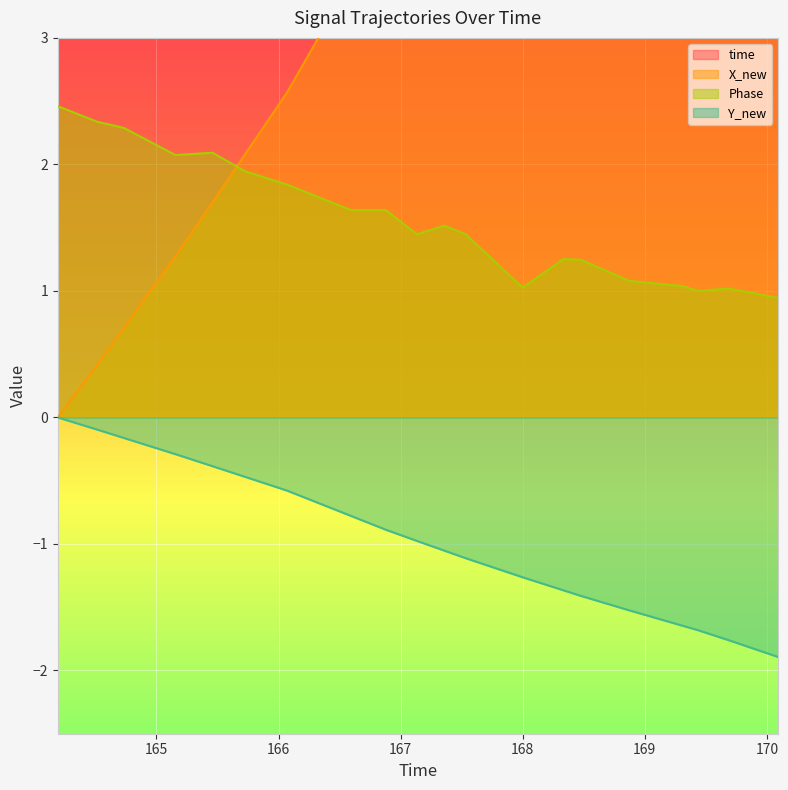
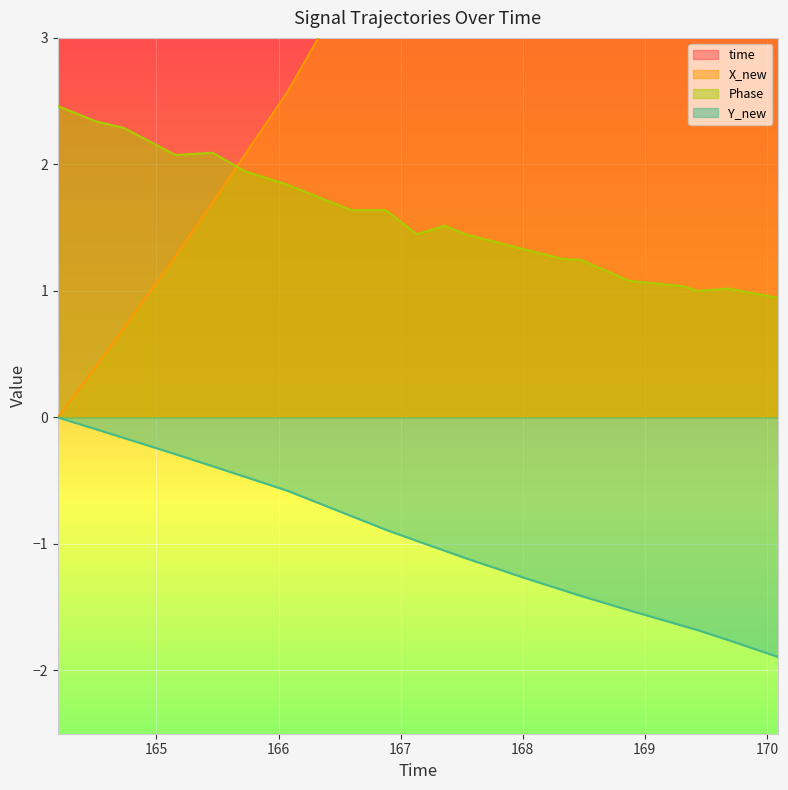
Phase, 168: 1.03 -> 1.33
